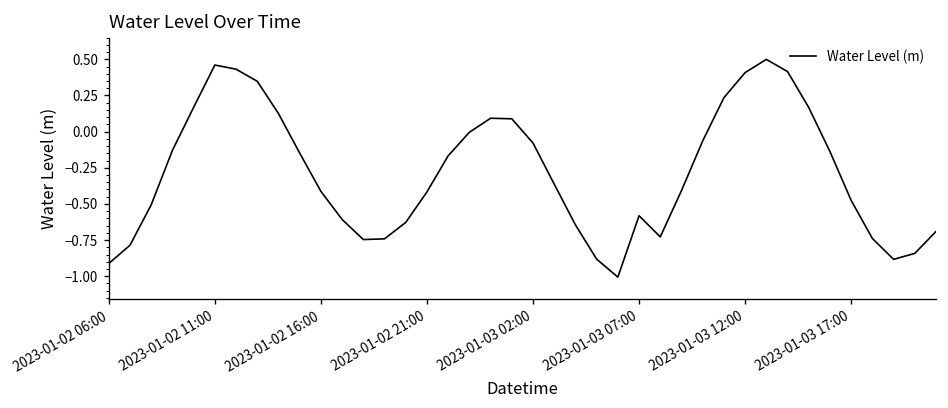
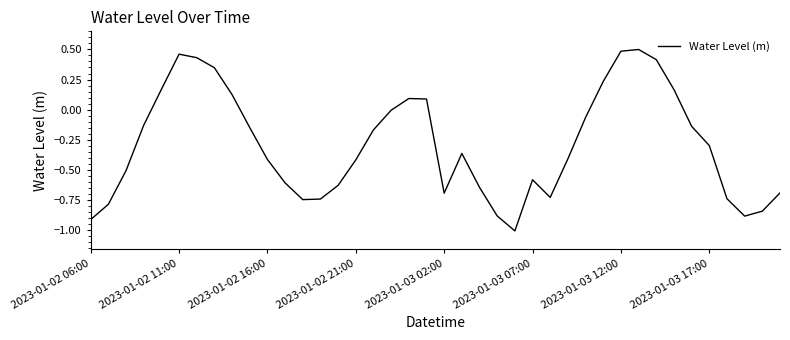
2023-01-03 02:00: -0.08 -> -0.69
2023-01-03 12:00: 0.41 -> 0.49
2023-01-03 17:00: -0.48 -> -0.30
